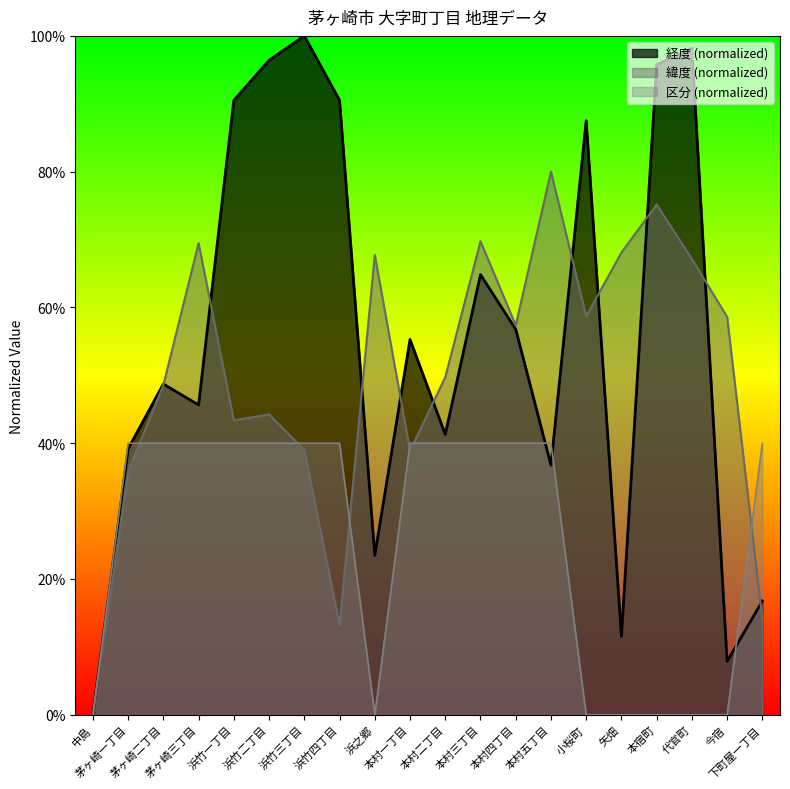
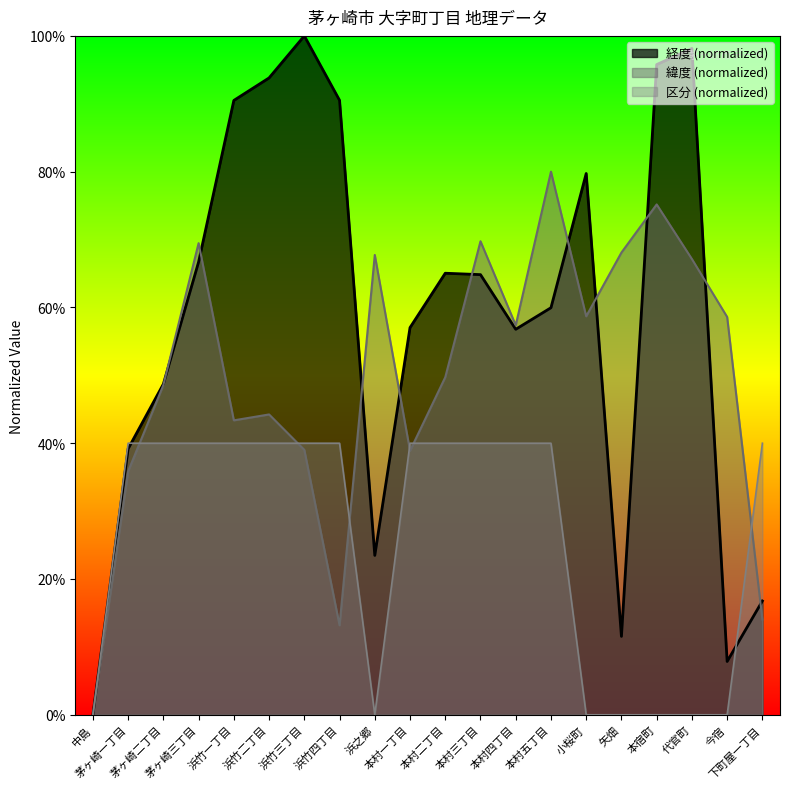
経度 (normalized), 茅ヶ崎三丁目: 46% -> 67%
経度 (normalized), 浜竹二丁目: 96% -> 94%
経度 (normalized), 本村一丁目: 55% -> 57%
経度 (normalized), 本村二丁目: 41% -> 65%
経度 (normalized), 本村五丁目: 37% -> 60%
経度 (normalized), 小桜町: 88% -> 80%
